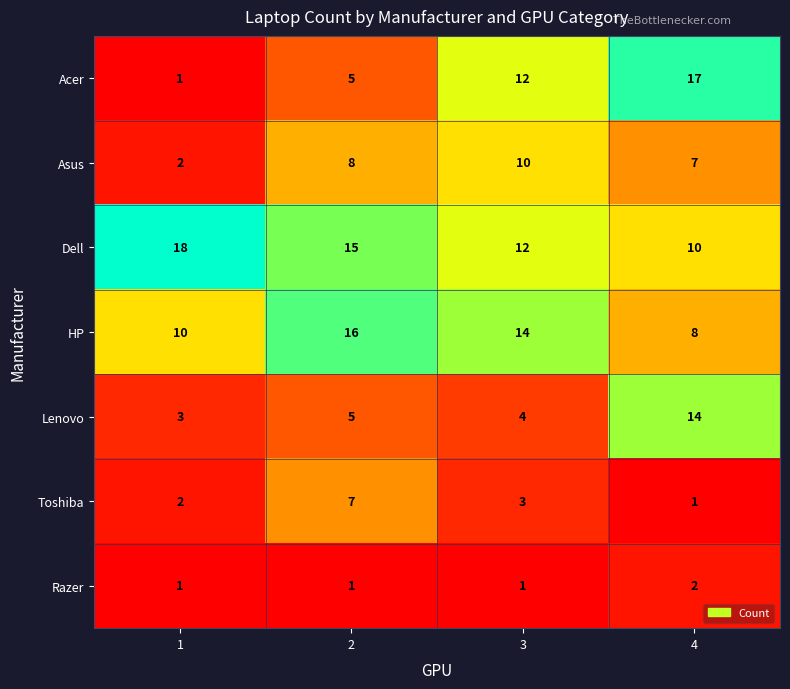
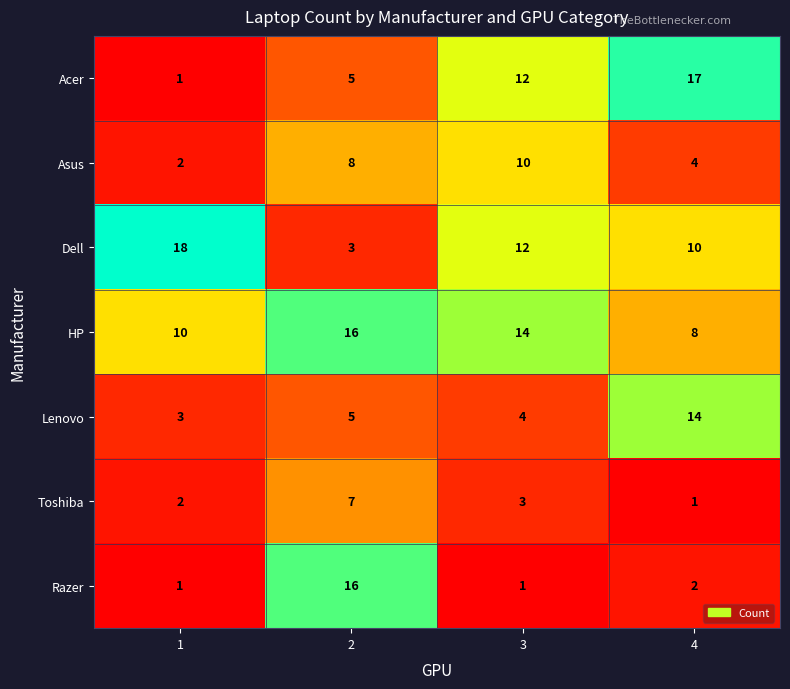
Asus, 4: 7 -> 4
Dell, 2: 15 -> 3
Razer, 2: 1 -> 16
